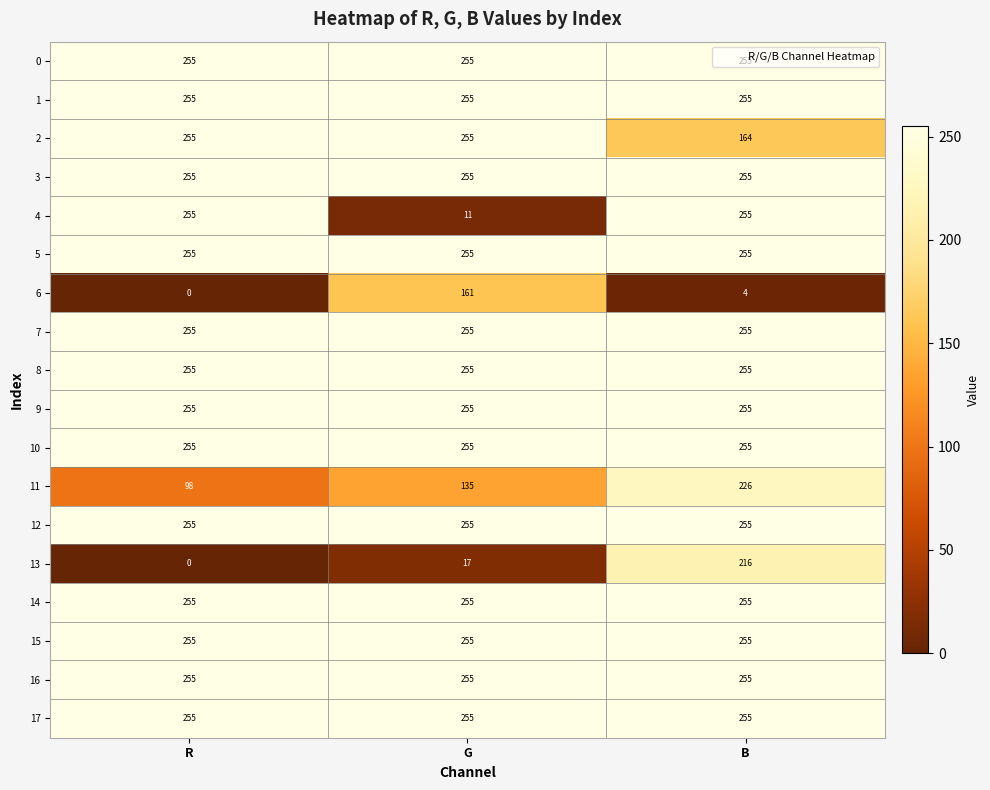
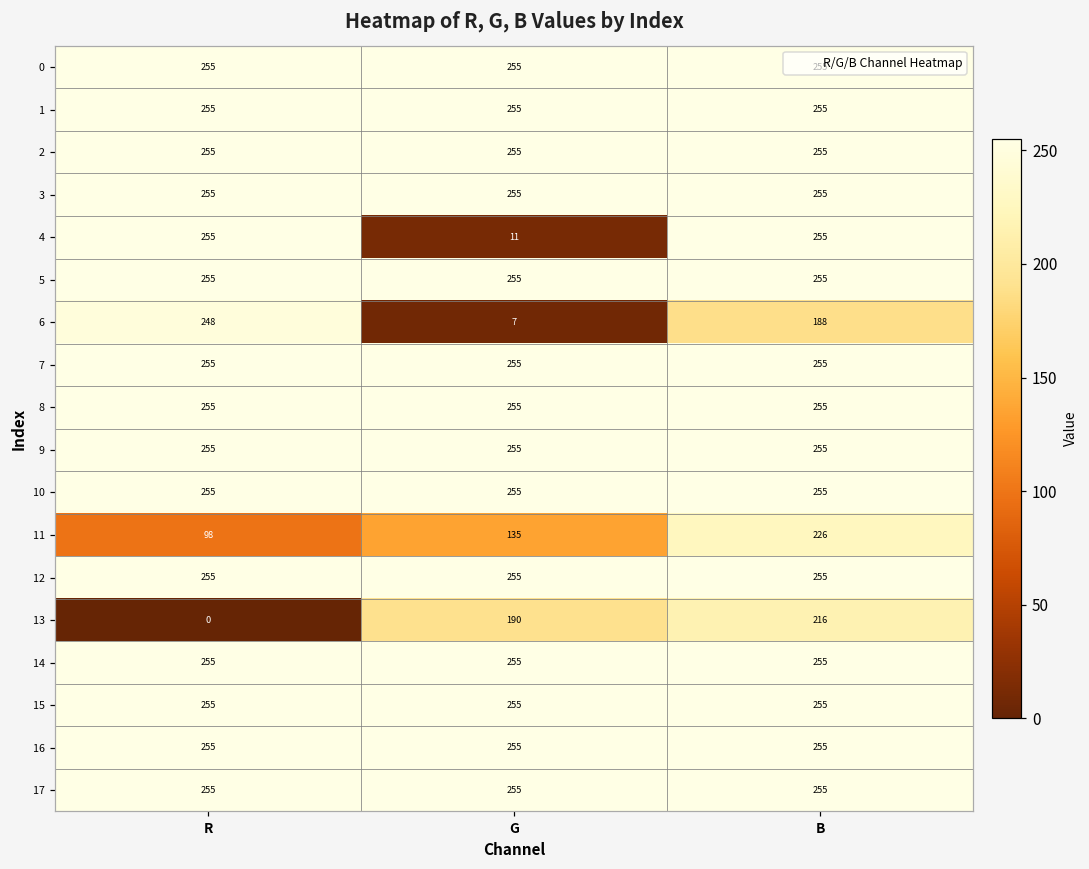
2, B: 164 -> 255
6, R: 0 -> 248
6, G: 161 -> 7
6, B: 4 -> 188
13, G: 17 -> 190
